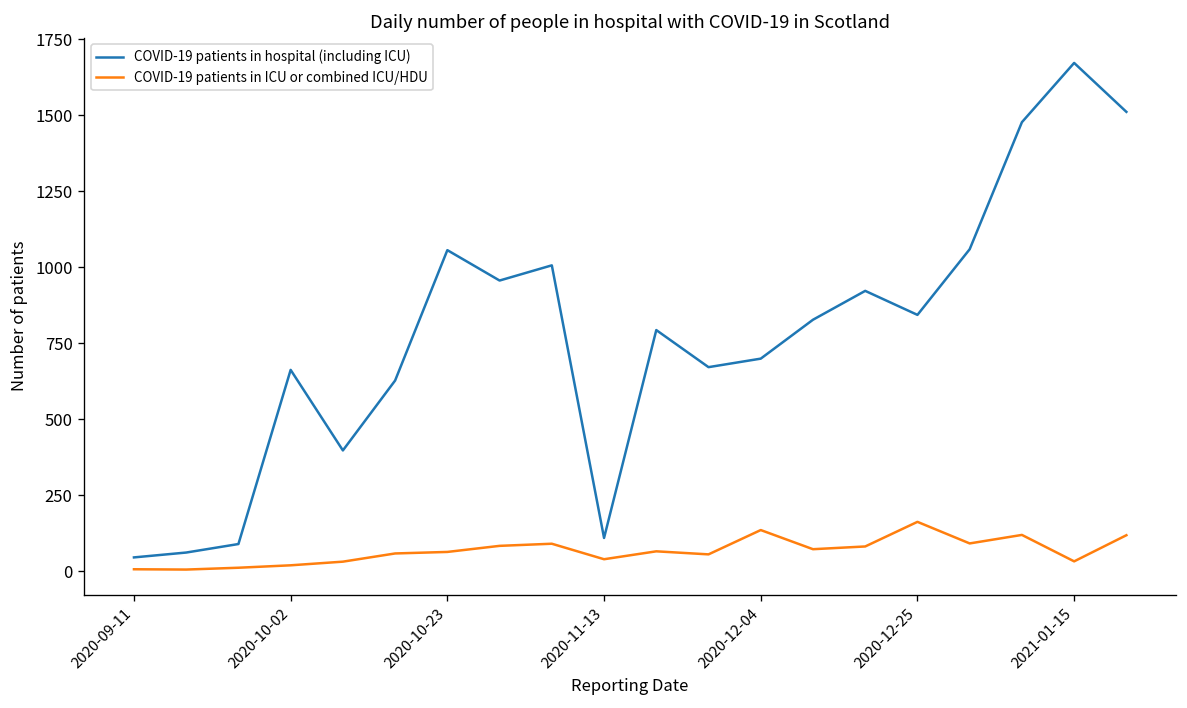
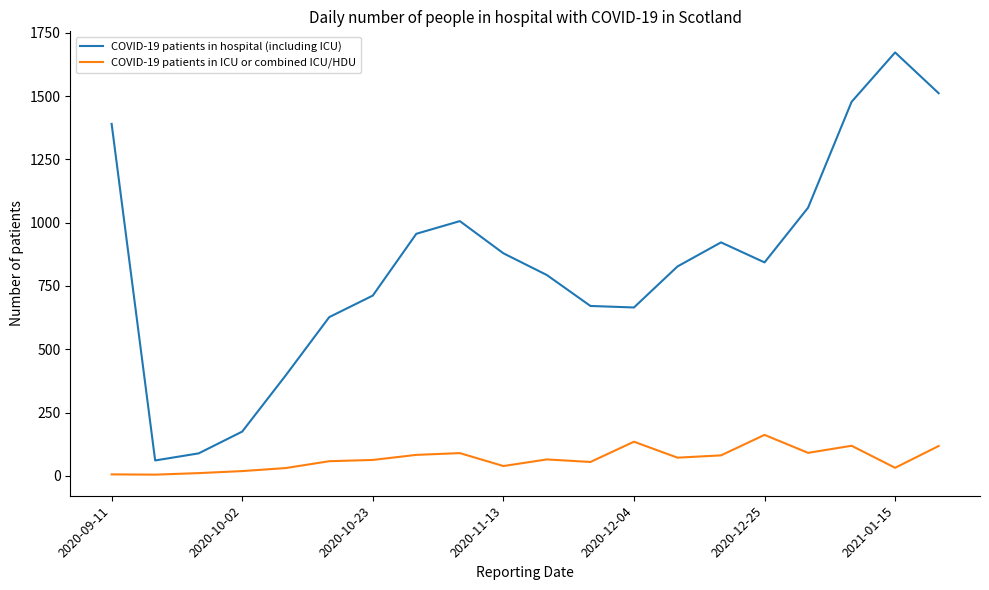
COVID-19 patients in hospital (including ICU), 2020-09-11: 50 -> 1390
COVID-19 patients in hospital (including ICU), 2020-10-02: 660 -> 180
COVID-19 patients in hospital (including ICU), 2020-10-23: 1060 -> 710
COVID-19 patients in hospital (including ICU), 2020-11-13: 110 -> 880
COVID-19 patients in hospital (including ICU), 2020-12-04: 700 -> 670
